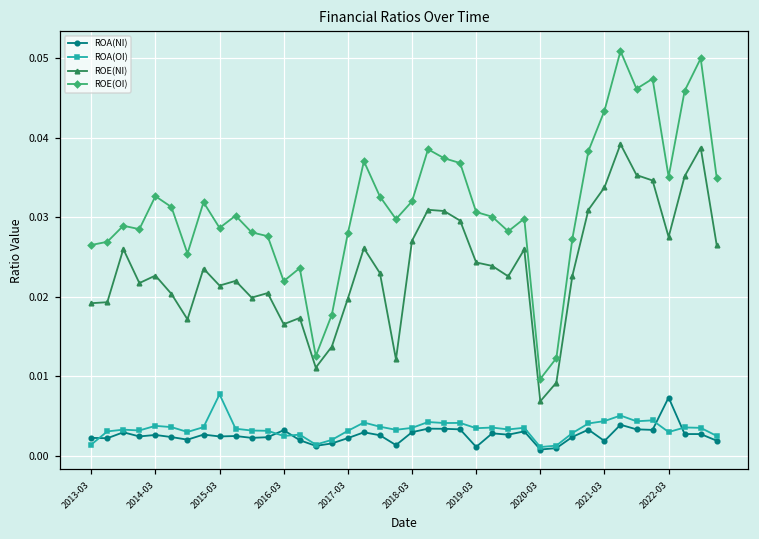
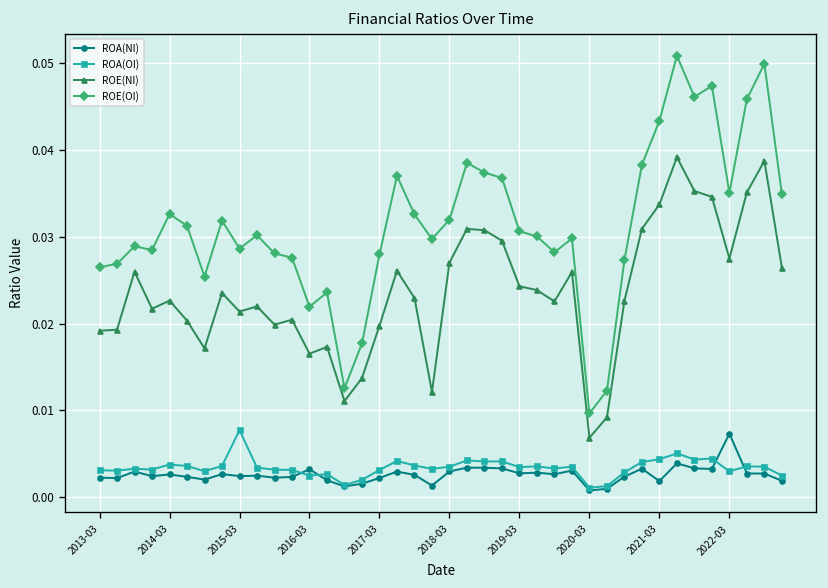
ROA(OI), 2013-03: 0.001 -> 0.003
ROA(NI), 2019-03: 0.001 -> 0.003
